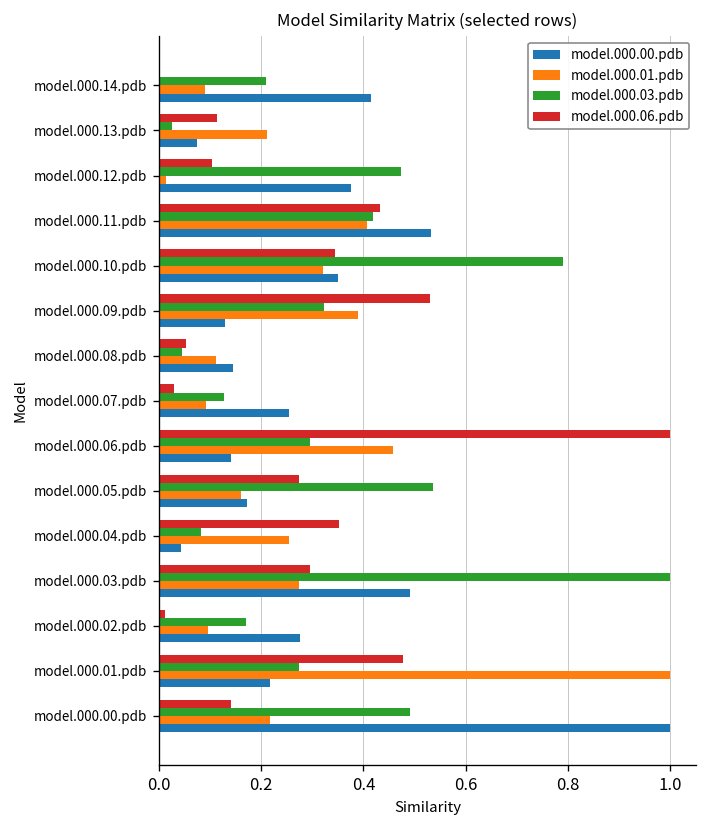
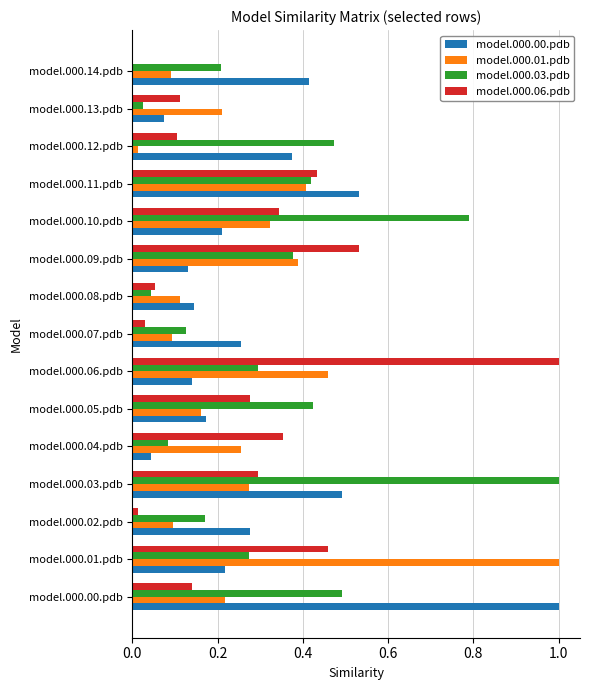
model.000.00.pdb, model.000.10.pdb: 0.35 -> 0.21
model.000.03.pdb, model.000.09.pdb: 0.32 -> 0.38
model.000.03.pdb, model.000.05.pdb: 0.54 -> 0.42
model.000.06.pdb, model.000.01.pdb: 0.48 -> 0.46
